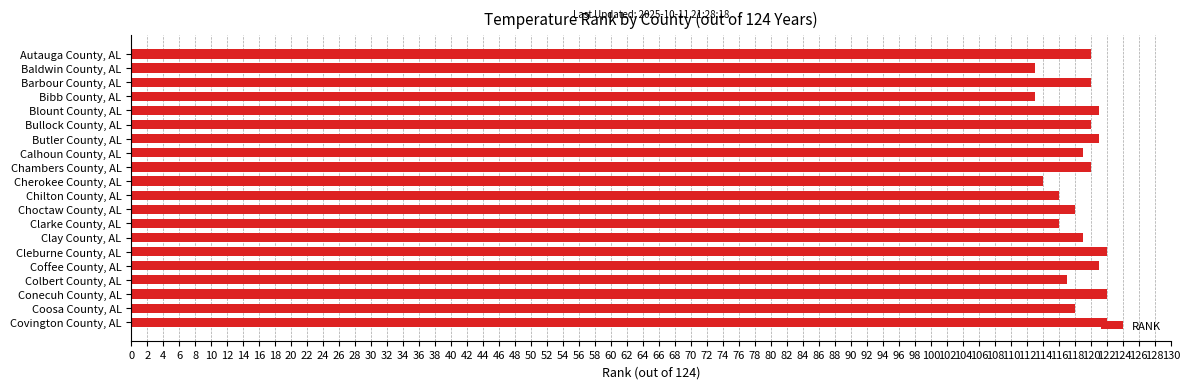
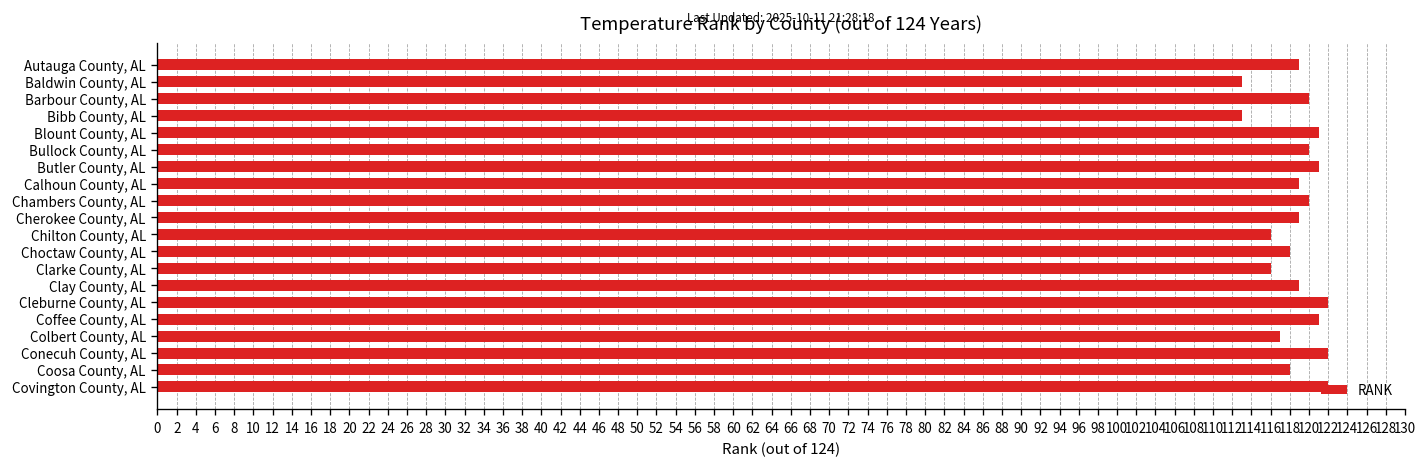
Autauga County, AL: 120 -> 119
Cherokee County, AL: 114 -> 119
